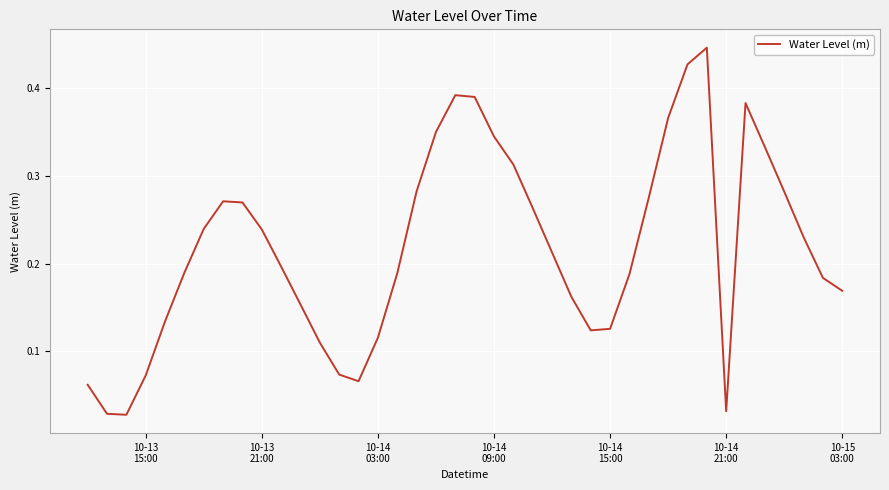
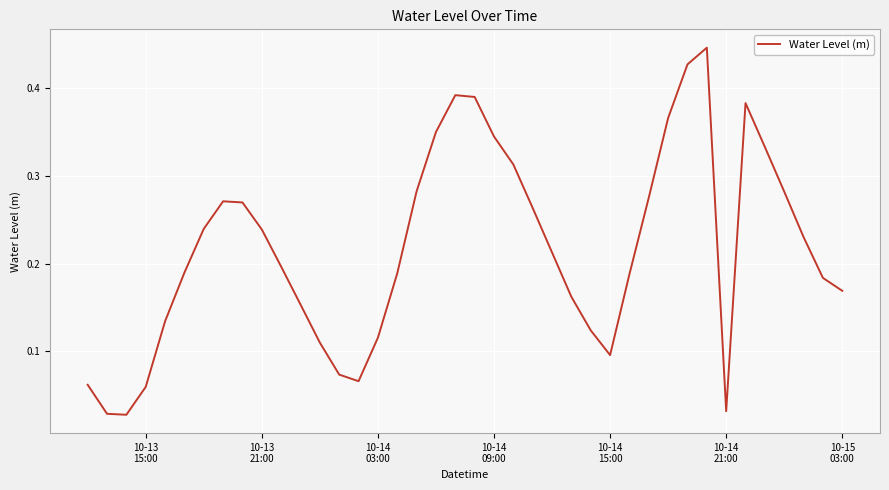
10-13 15:00: 0.07 -> 0.06
10-14 15:00: 0.13 -> 0.10
